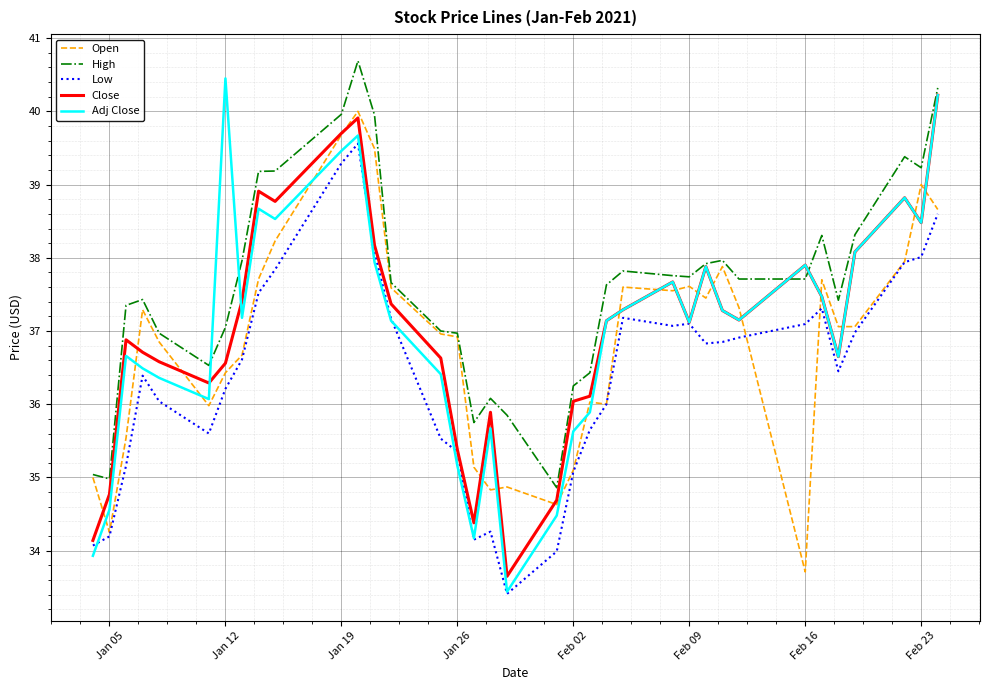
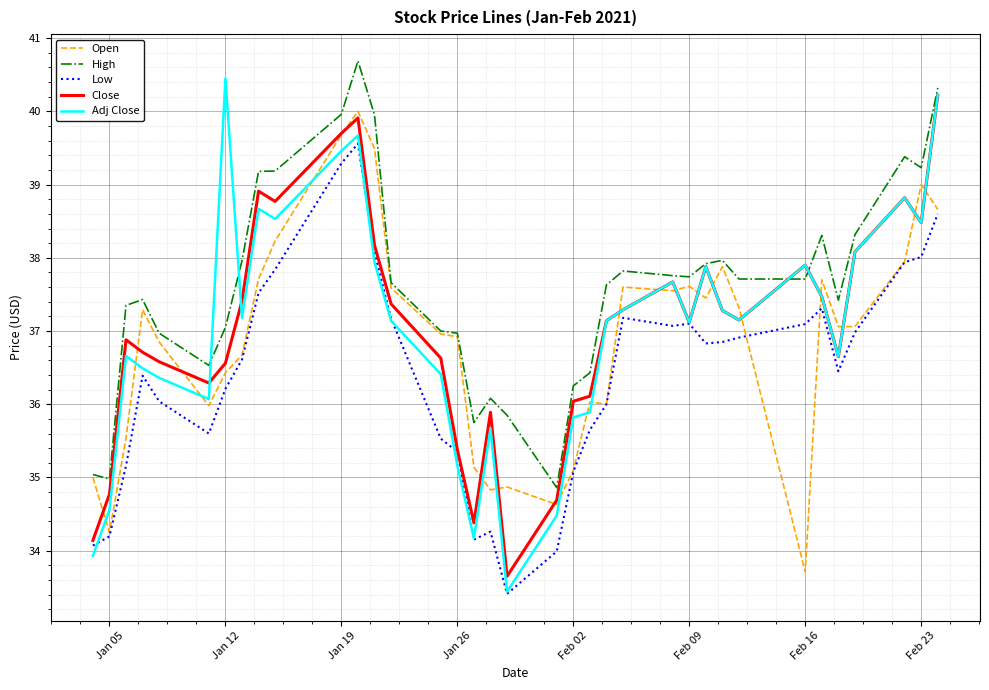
Adj Close, Feb 02: 35.6 -> 35.8
